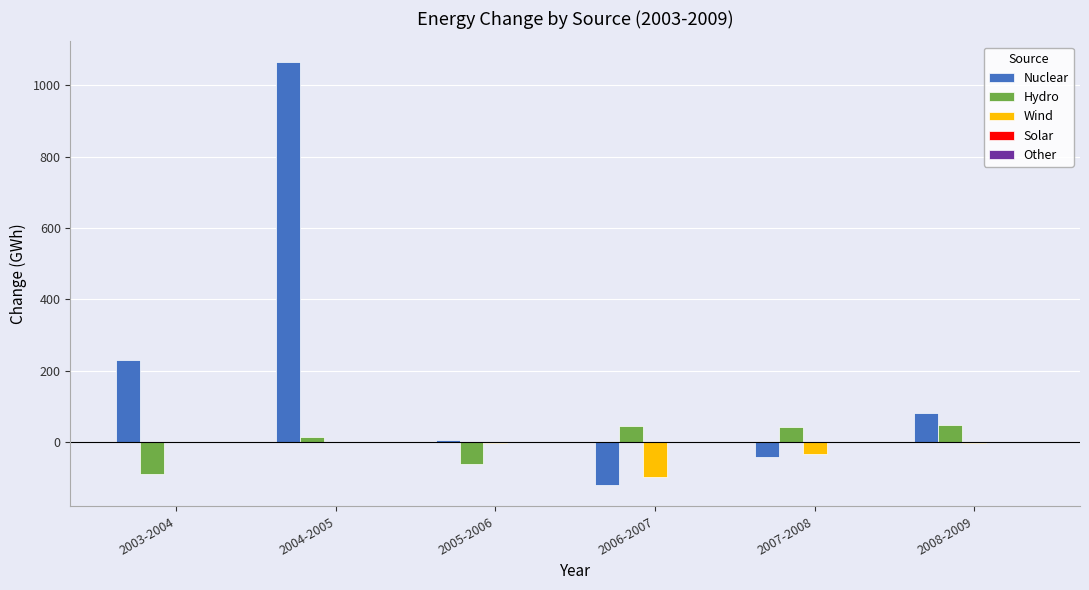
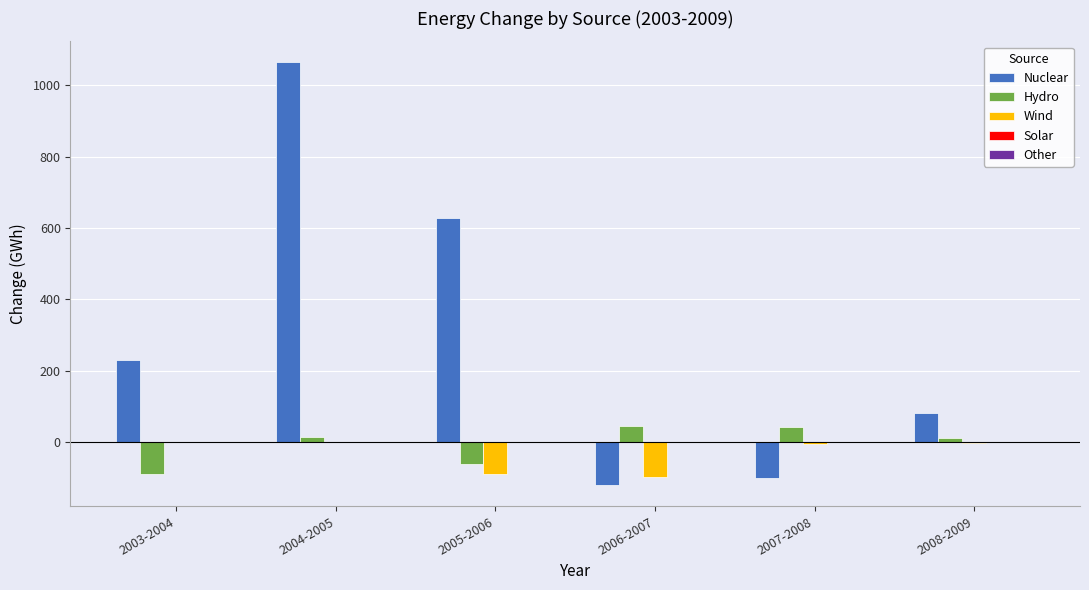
Nuclear, 2005-2006: 10 -> 630
Wind, 2005-2006: 0 -> -90
Nuclear, 2007-2008: -40 -> -100
Wind, 2007-2008: -30 -> 0
Hydro, 2008-2009: 50 -> 10
